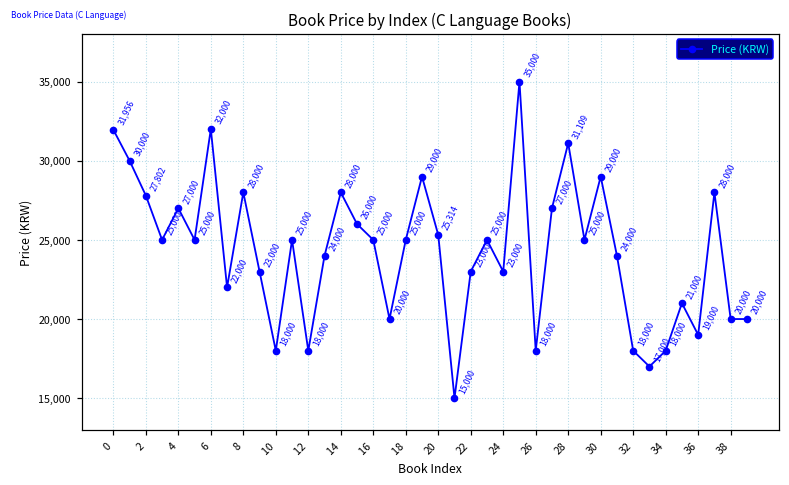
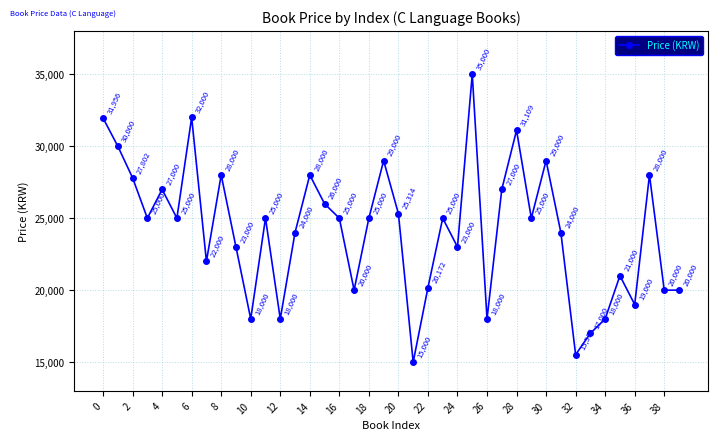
22: 23,000 -> 20,172
32: 18,000 -> 15,516
